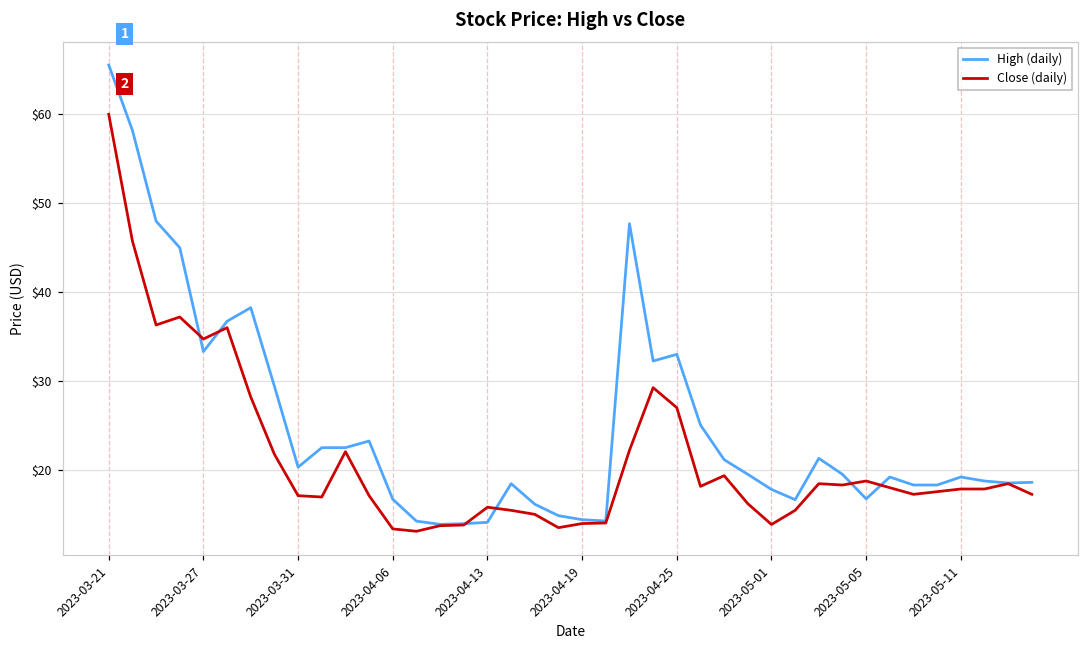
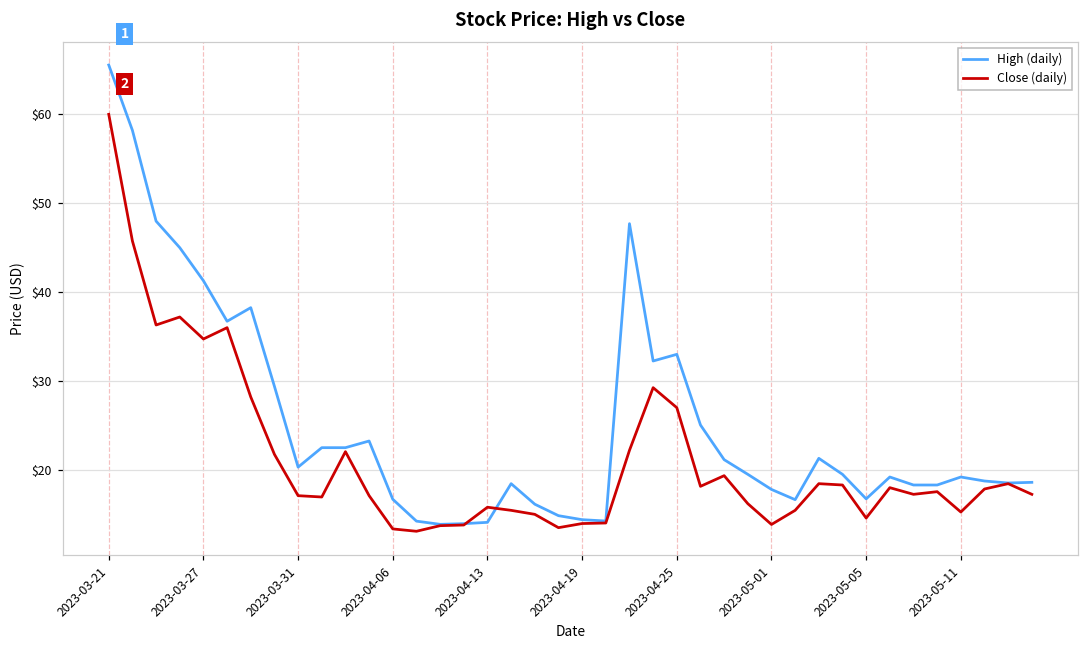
High (daily), 2023-03-27: $33 -> $41
Close (daily), 2023-05-05: $19 -> $15
Close (daily), 2023-05-11: $18 -> $15
